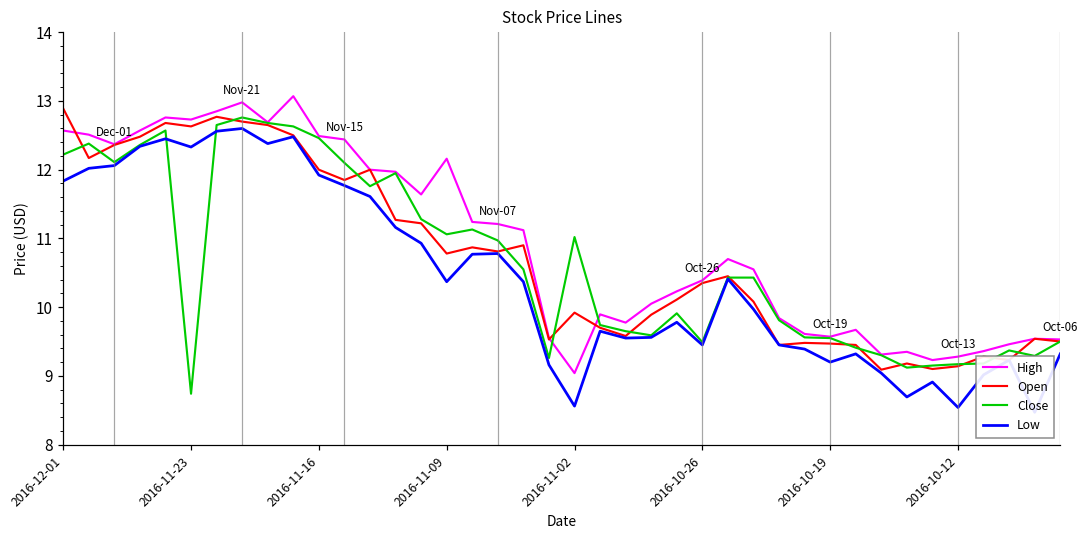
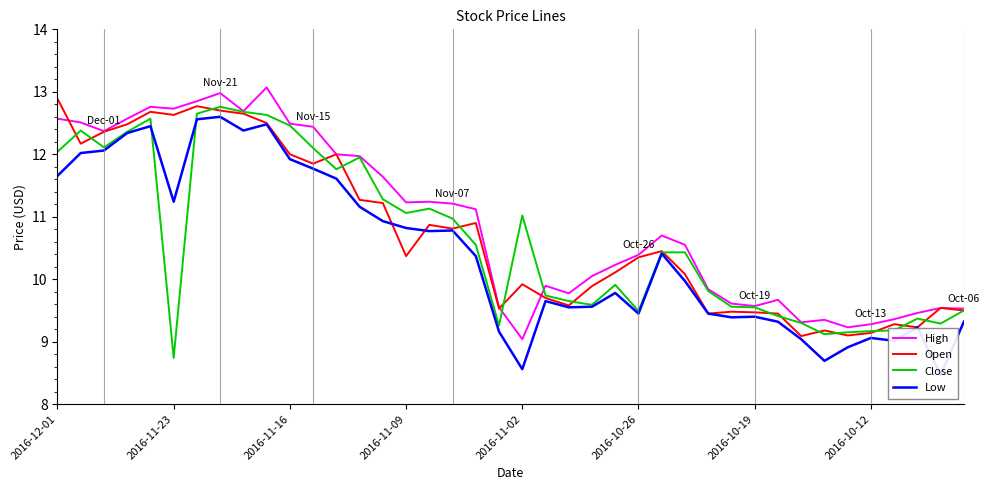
Close, 2016-12-01: 12.2 -> 12.0
Low, 2016-12-01: 11.8 -> 11.7
Low, 2016-11-23: 12.3 -> 11.2
High, 2016-11-09: 12.2 -> 11.2
Open, 2016-11-09: 10.8 -> 10.4
Low, 2016-11-09: 10.4 -> 10.8
Low, 2016-10-19: 9.2 -> 9.4
Low, 2016-10-12: 8.5 -> 9.1
